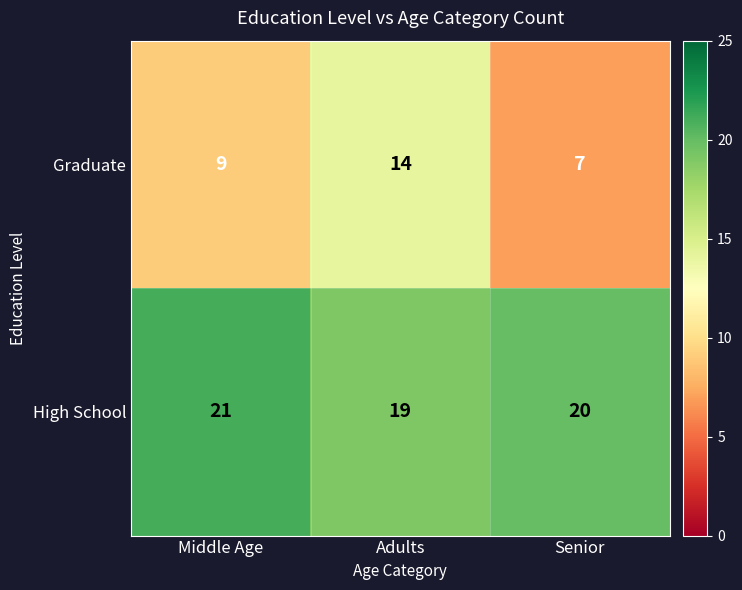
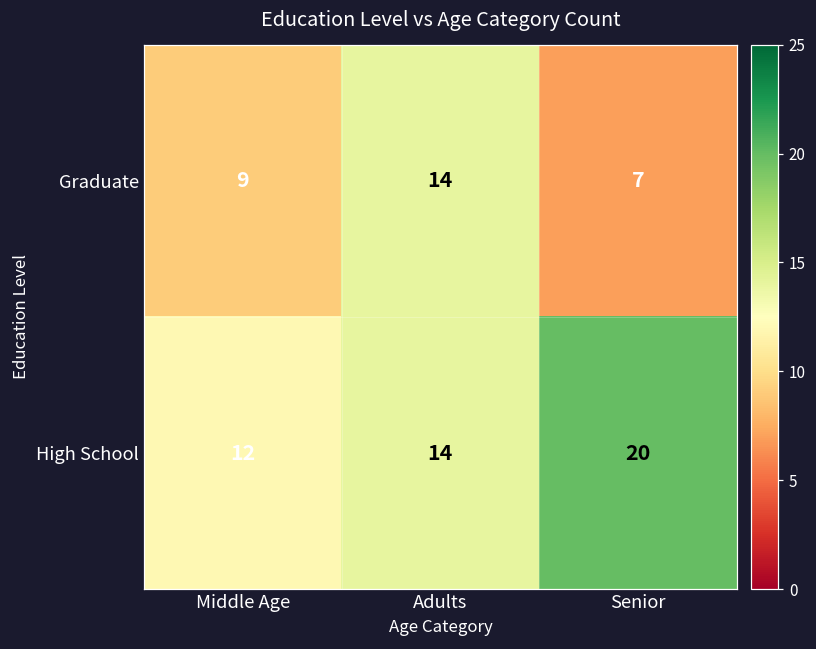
High School, Middle Age: 21 -> 12
High School, Adults: 19 -> 14
